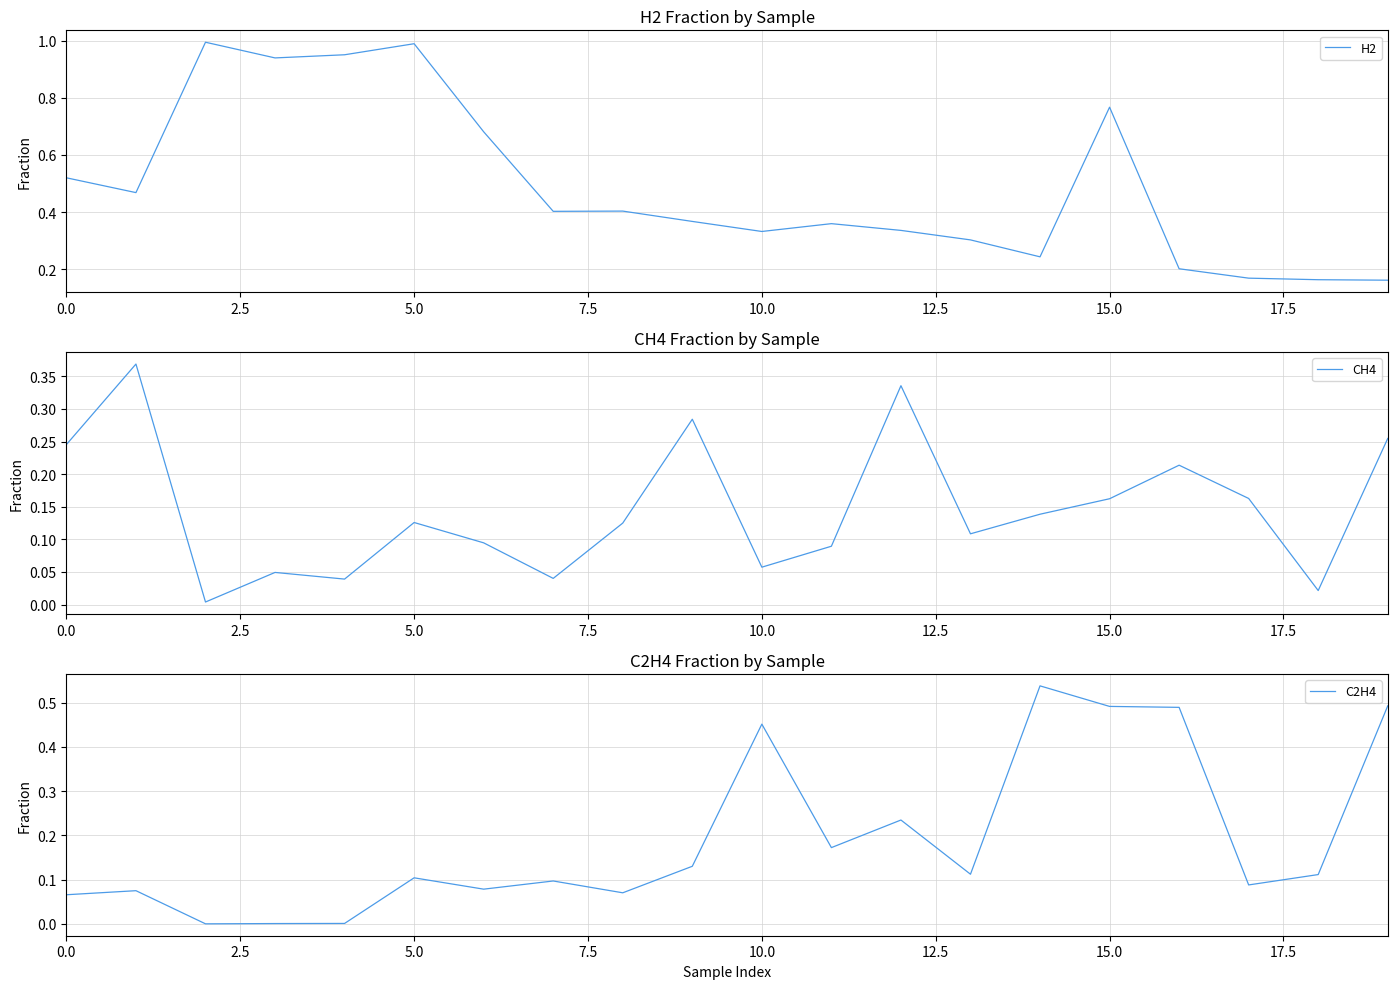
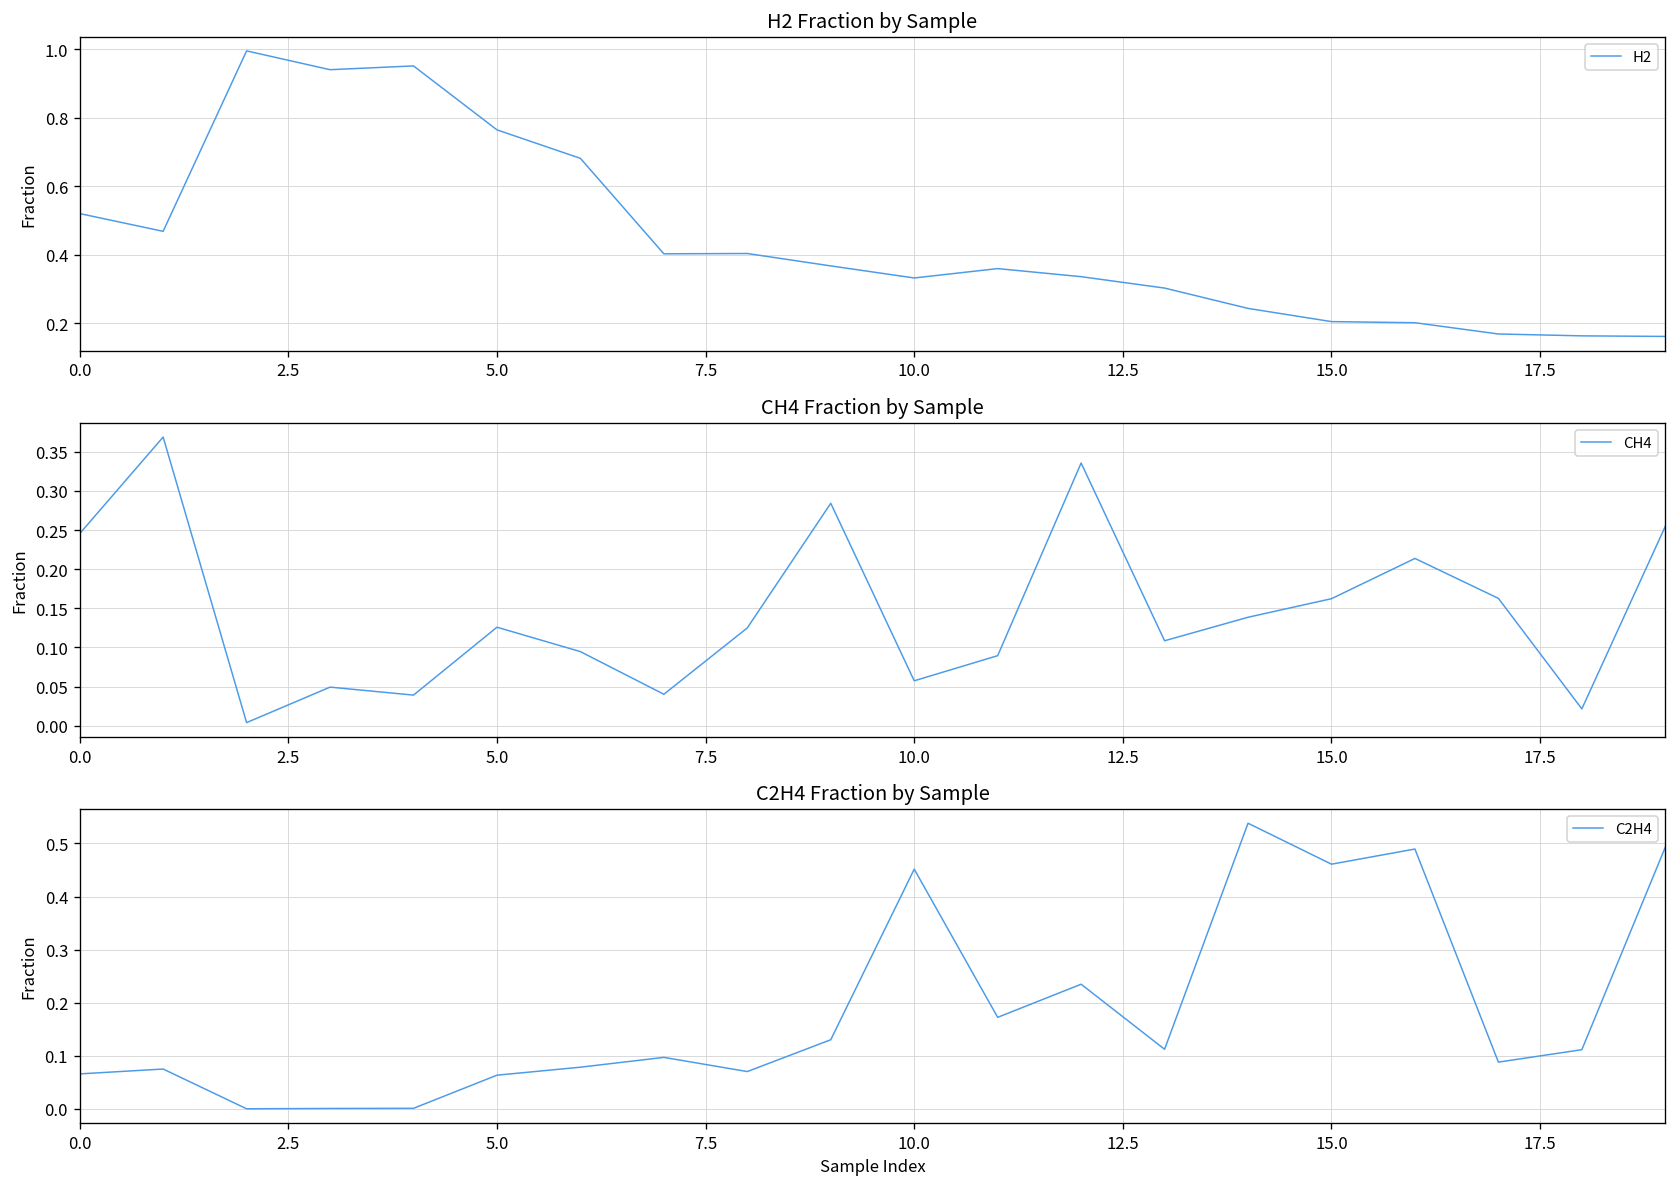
H2 Fraction by Sample, 5.0: 0.99 -> 0.76
H2 Fraction by Sample, 15.0: 0.77 -> 0.20
C2H4 Fraction by Sample, 5.0: 0.10 -> 0.06
C2H4 Fraction by Sample, 15.0: 0.49 -> 0.46
